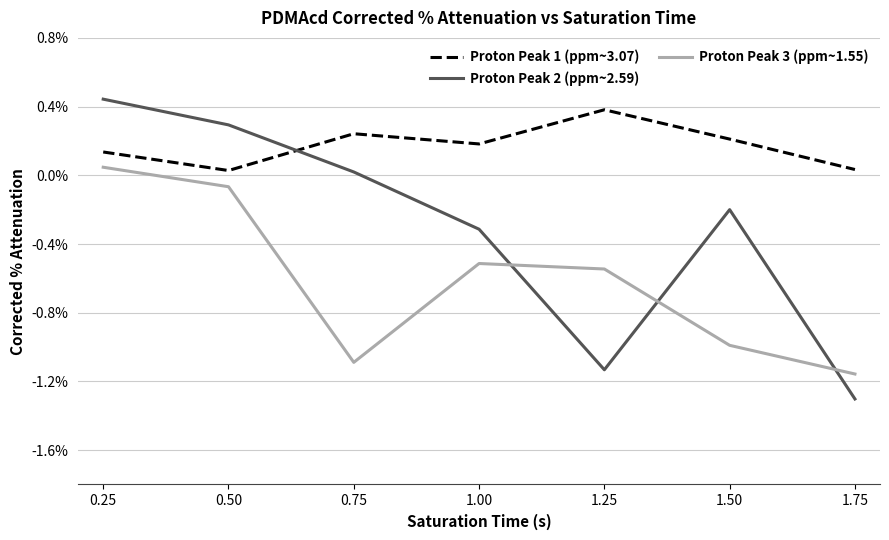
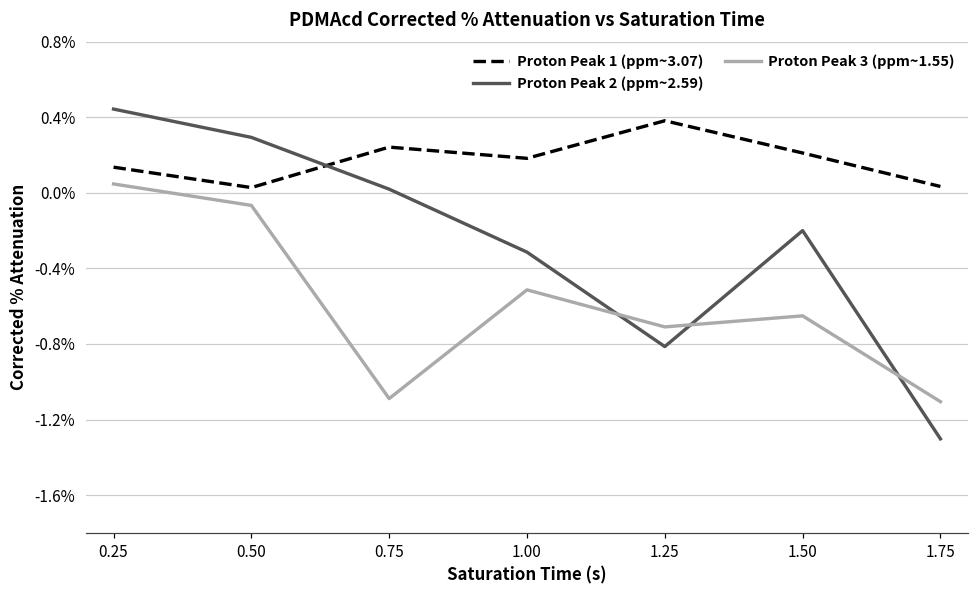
Proton Peak 2 (ppm~2.59), 1.25: -1.13% -> -0.81%
Proton Peak 3 (ppm~1.55), 1.25: -0.55% -> -0.71%
Proton Peak 3 (ppm~1.55), 1.50: -0.99% -> -0.65%
Proton Peak 3 (ppm~1.55), 1.75: -1.16% -> -1.11%
